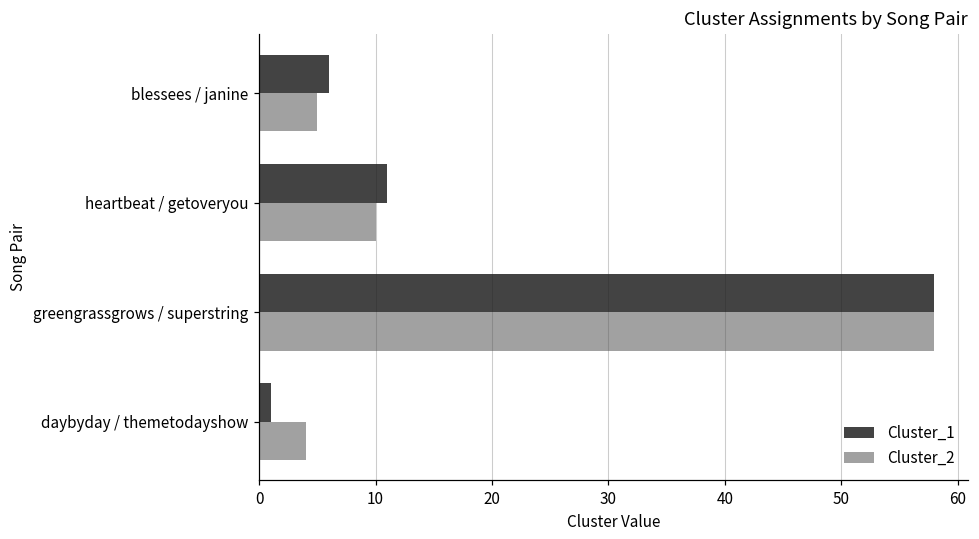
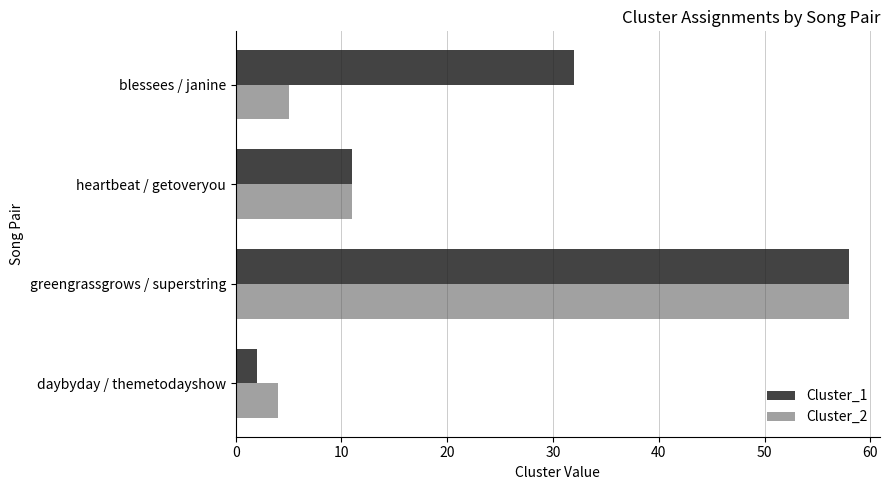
Cluster_1, blessees / janine: 6 -> 32
Cluster_2, heartbeat / getoveryou: 10 -> 11
Cluster_1, daybyday / themetodayshow: 1 -> 2
